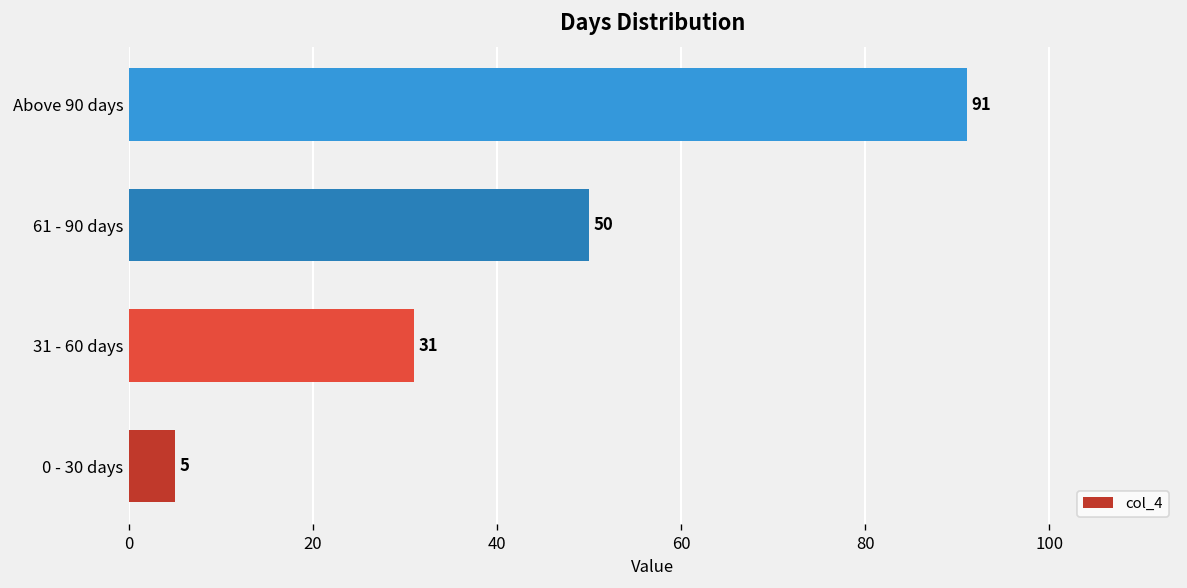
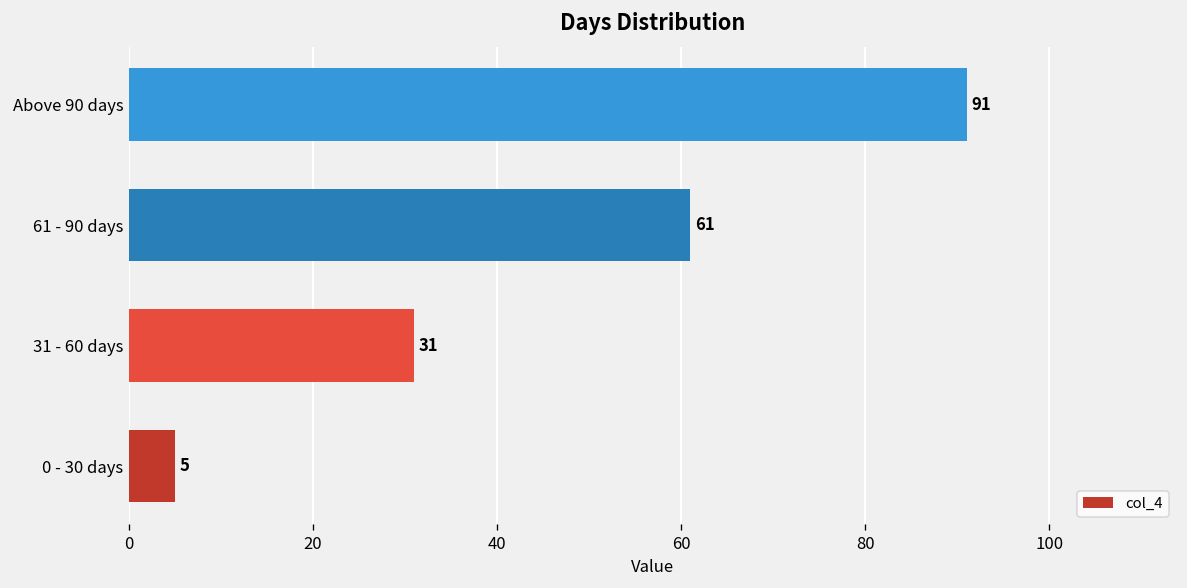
61 - 90 days: 50 -> 61
